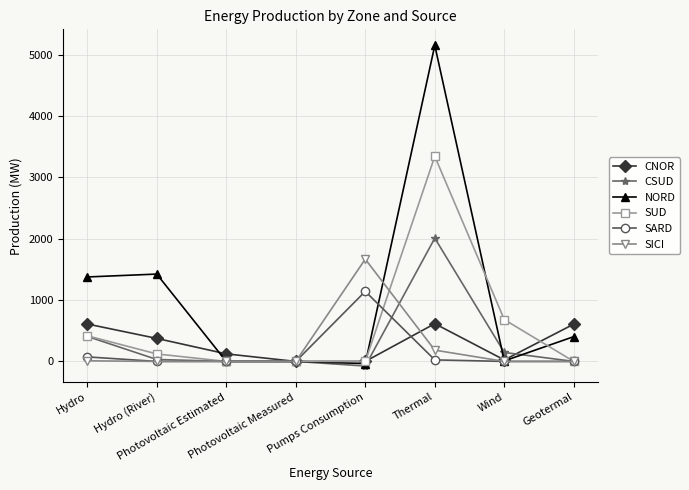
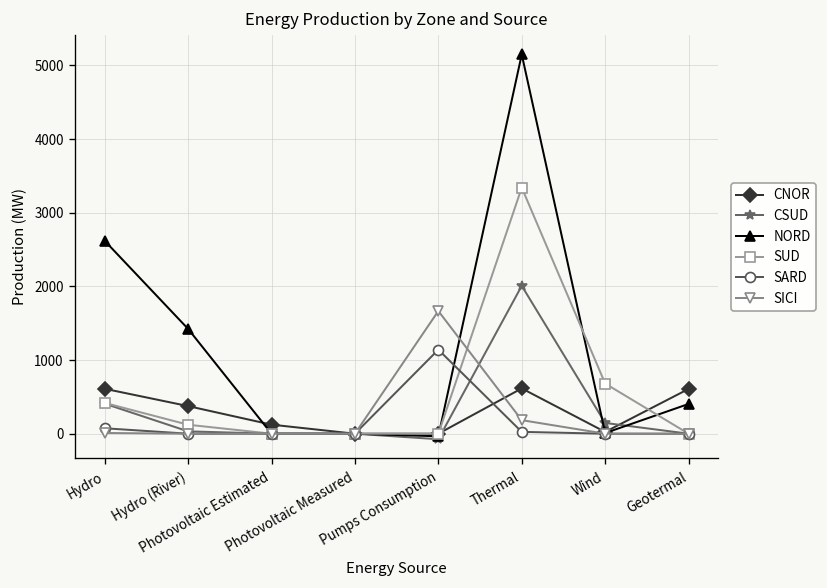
NORD, Hydro: 1400 -> 2600
